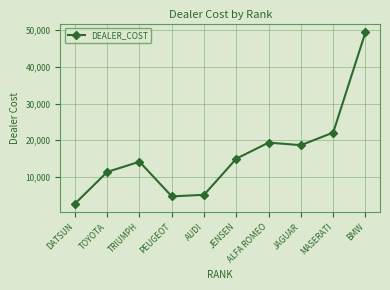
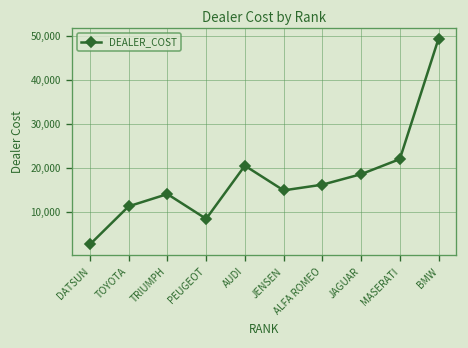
PEUGEOT: 5,000 -> 8,000
AUDI: 5,000 -> 21,000
ALFA ROMEO: 19,000 -> 16,000
